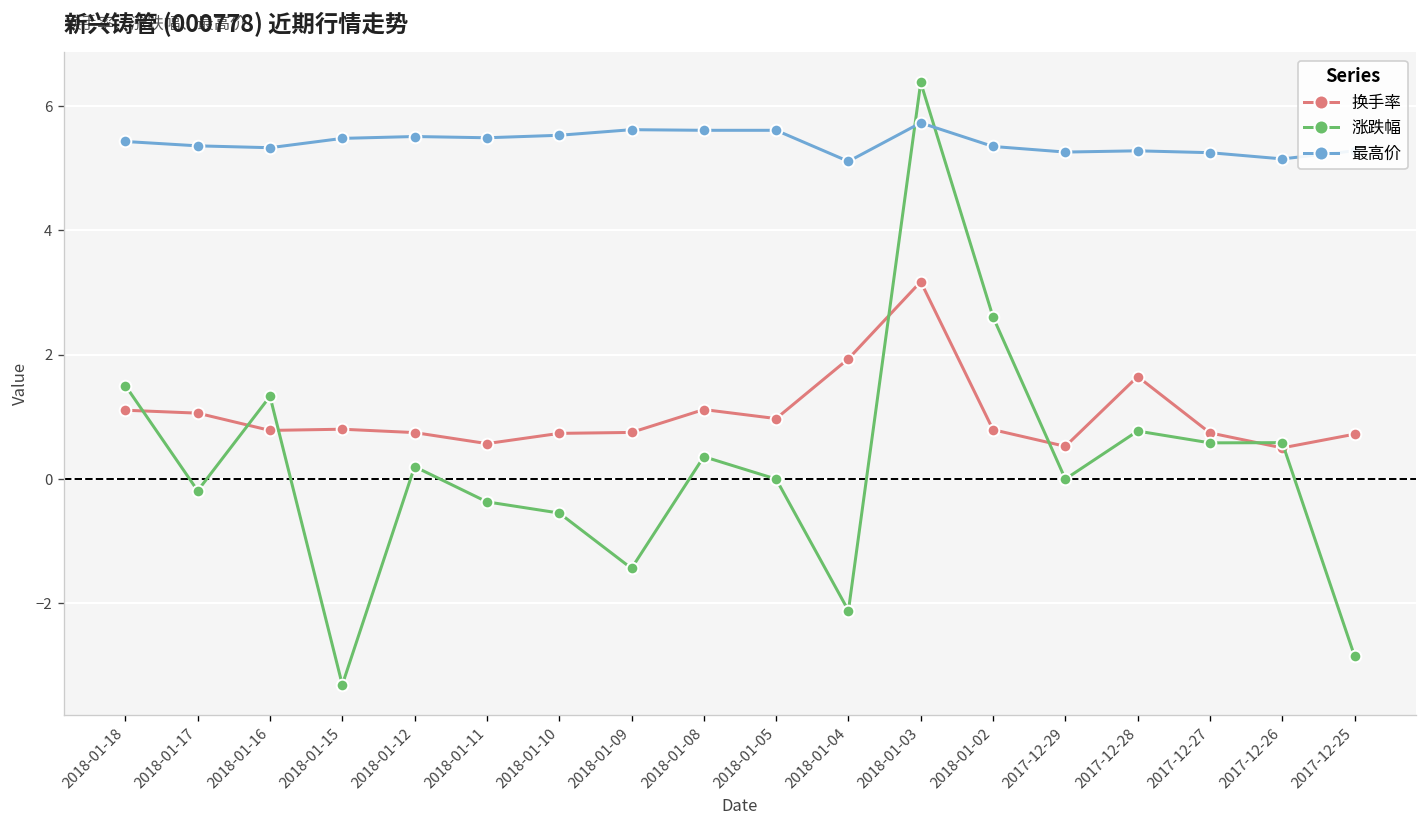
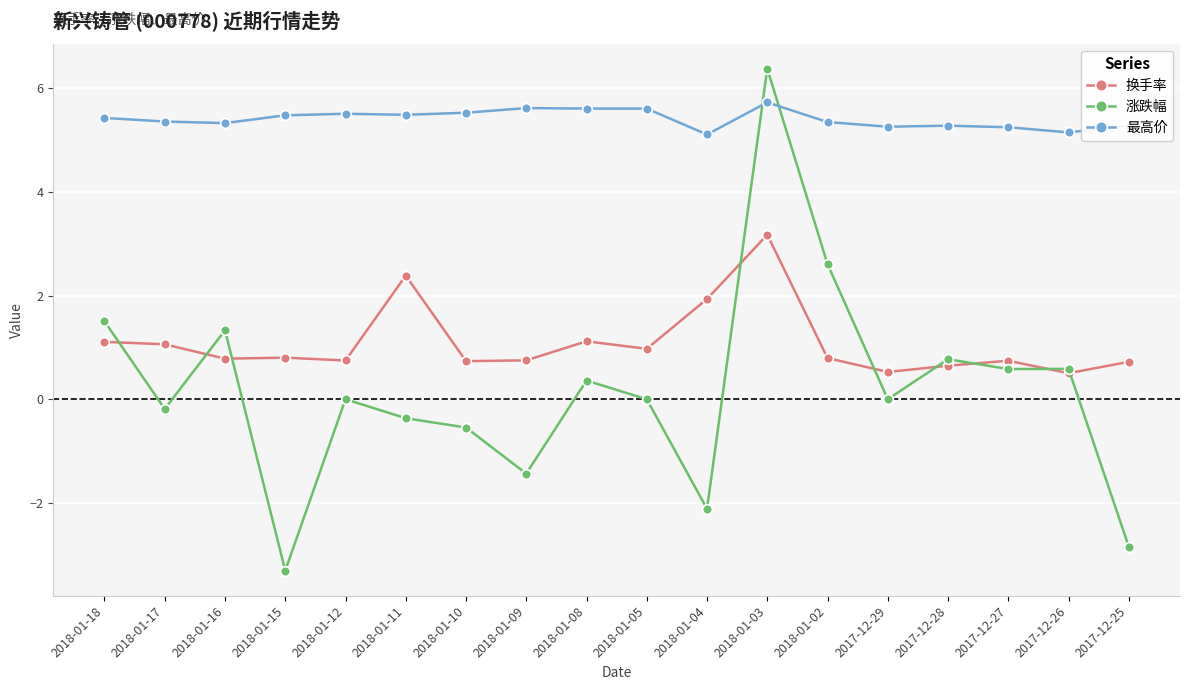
涨跌幅, 2018-01-12: 0.2 -> 0.0
换手率, 2018-01-11: 0.6 -> 2.4
换手率, 2017-12-28: 1.6 -> 0.6
